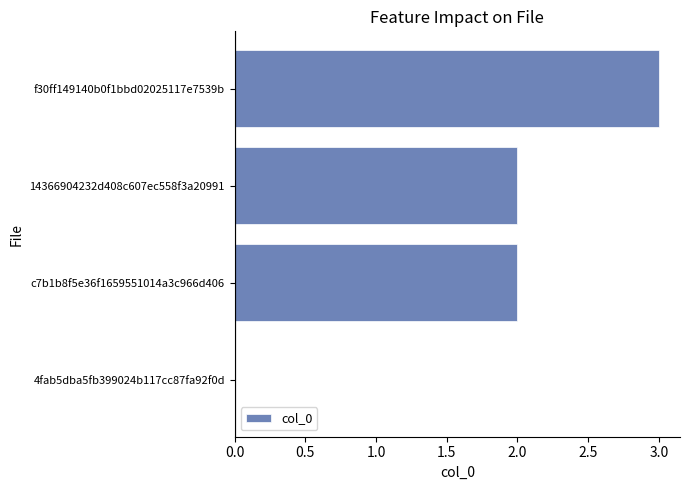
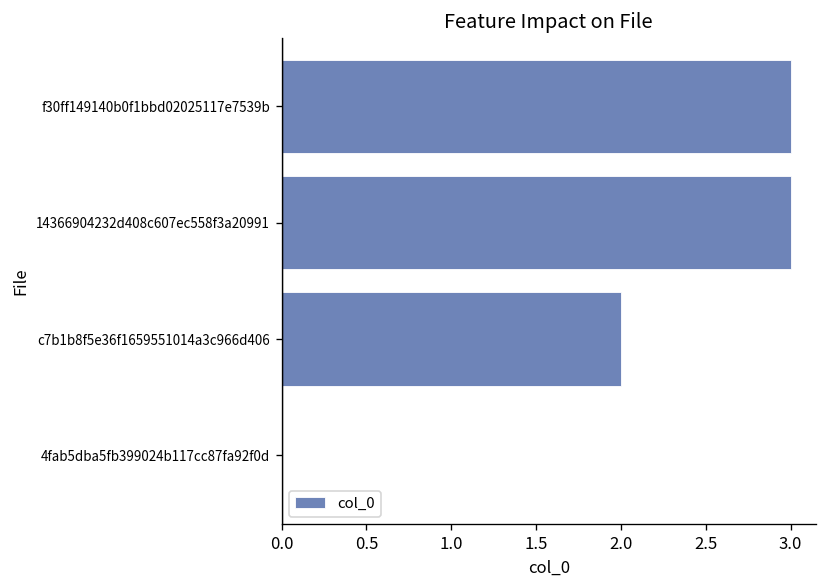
14366904232d408c607ec558f3a20991: 2 -> 3
